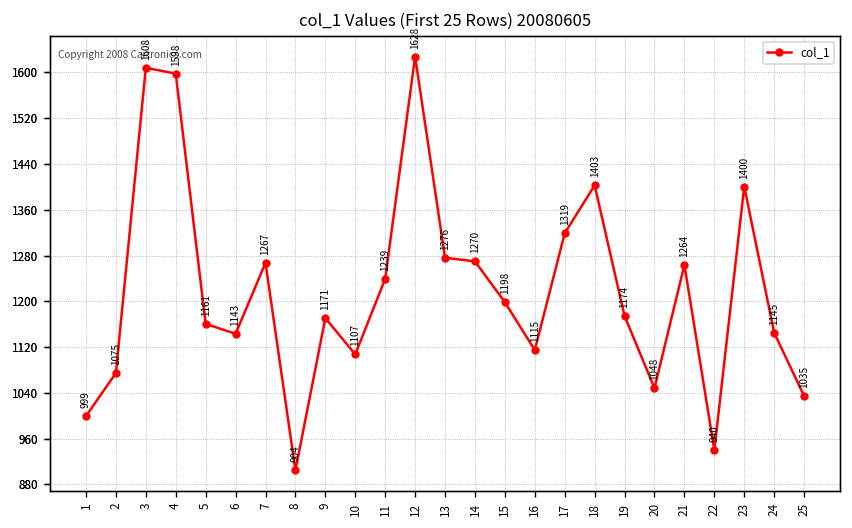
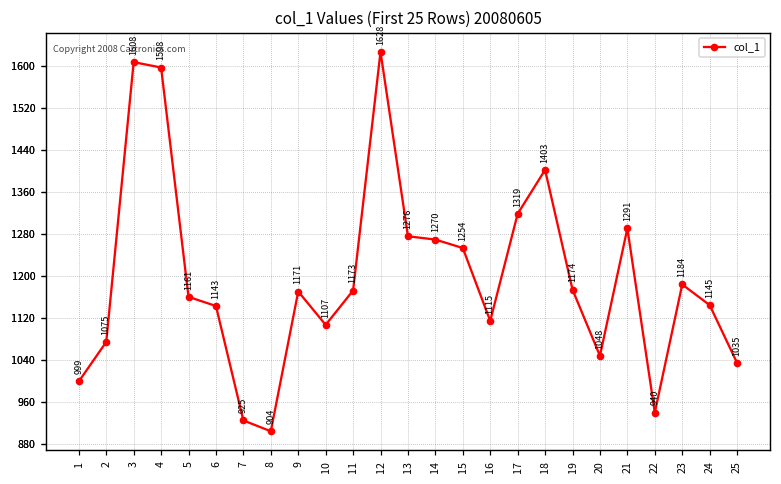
7: 1267 -> 925
11: 1239 -> 1173
15: 1198 -> 1254
21: 1264 -> 1291
23: 1400 -> 1184
